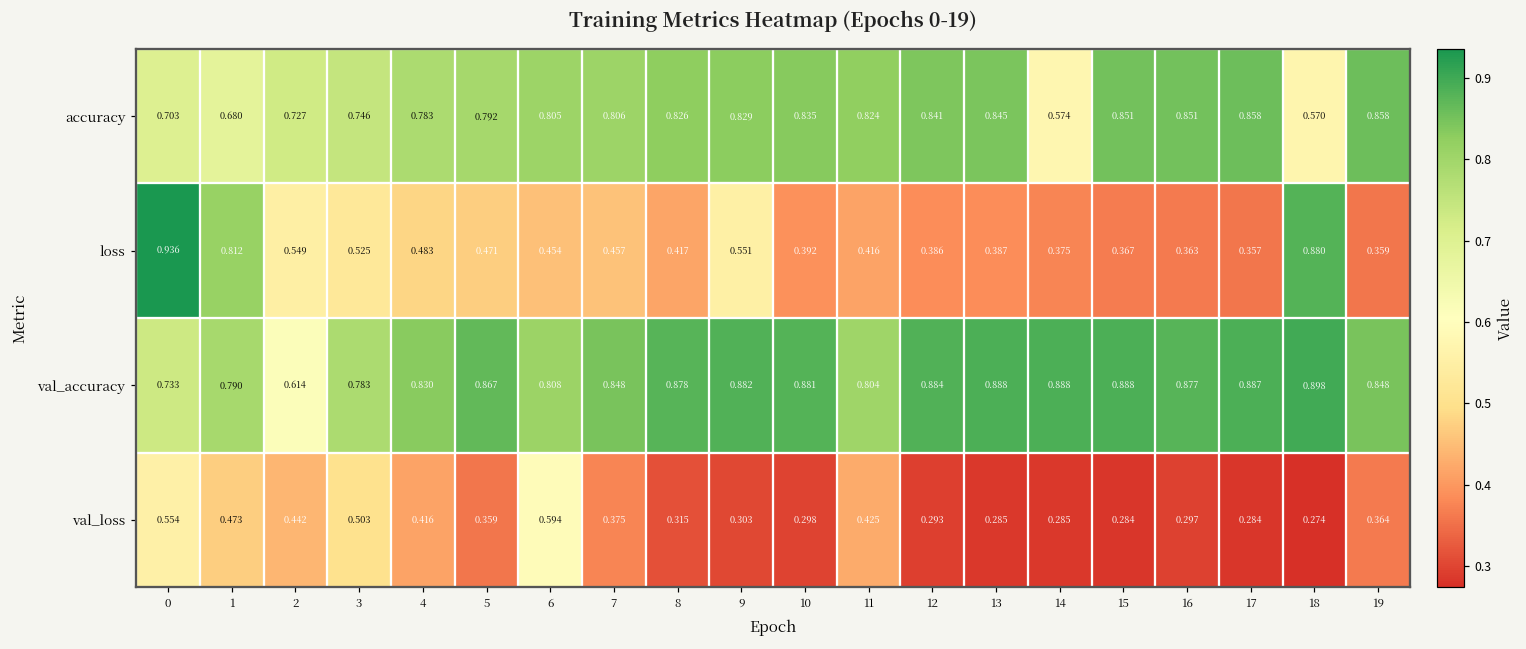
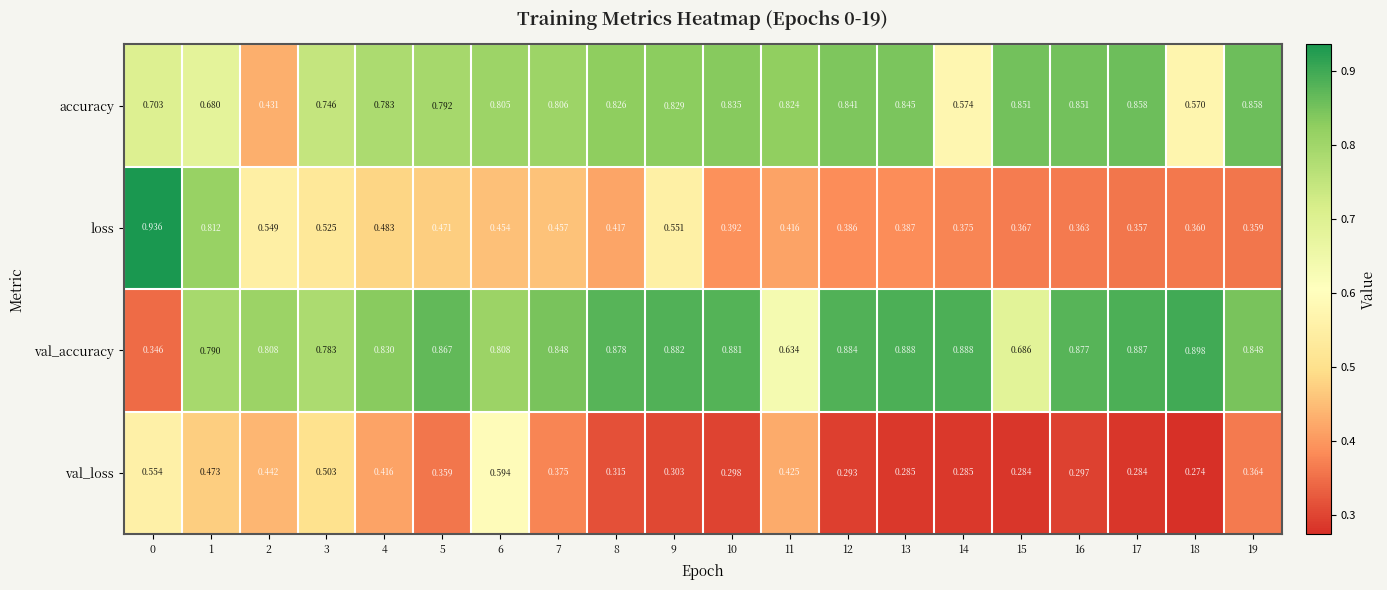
accuracy, 2: 0.727 -> 0.431
loss, 18: 0.880 -> 0.360
val_accuracy, 0: 0.733 -> 0.346
val_accuracy, 2: 0.614 -> 0.808
val_accuracy, 11: 0.804 -> 0.634
val_accuracy, 15: 0.888 -> 0.686
